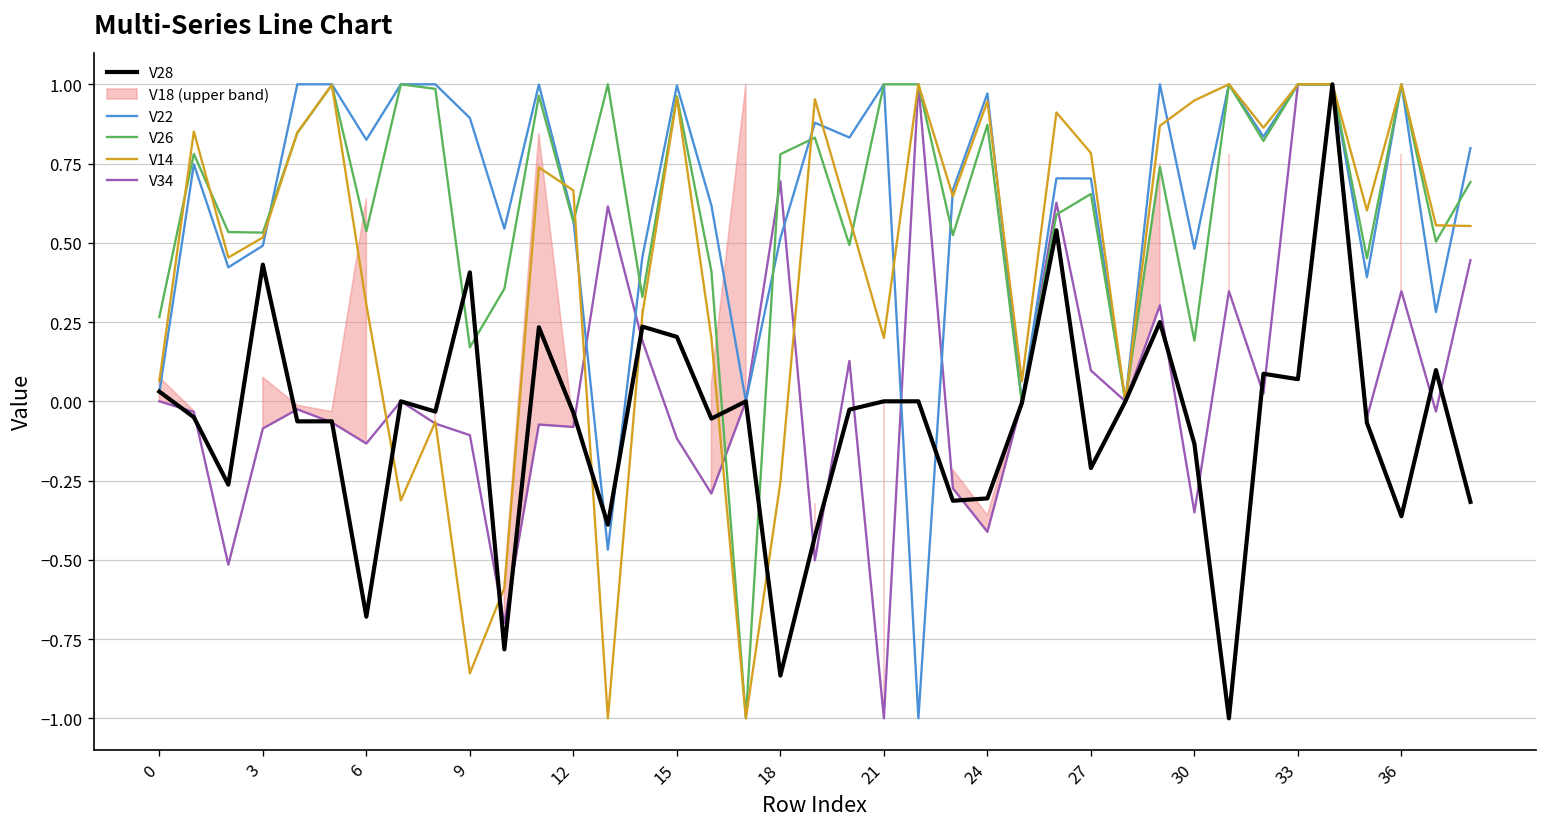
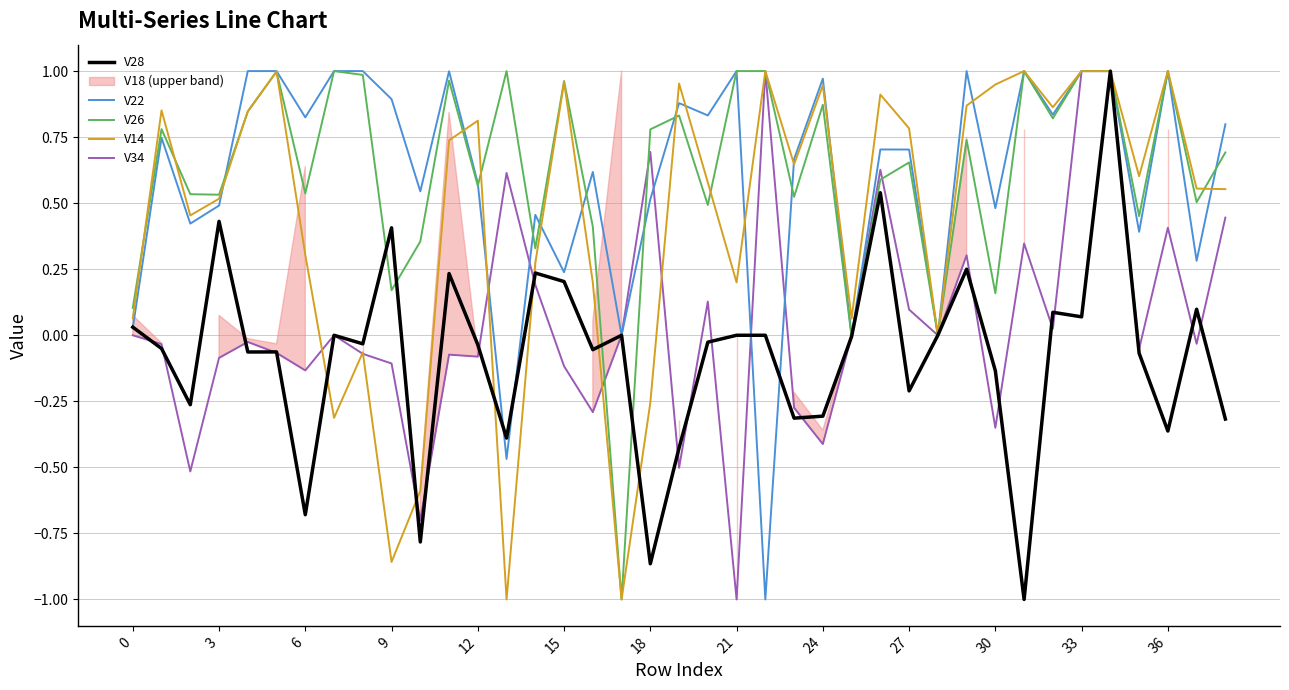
V26, 0: 0.27 -> 0.10
V14, 12: 0.67 -> 0.81
V22, 15: 1.00 -> 0.24
V26, 30: 0.19 -> 0.16
V34, 36: 0.35 -> 0.41
